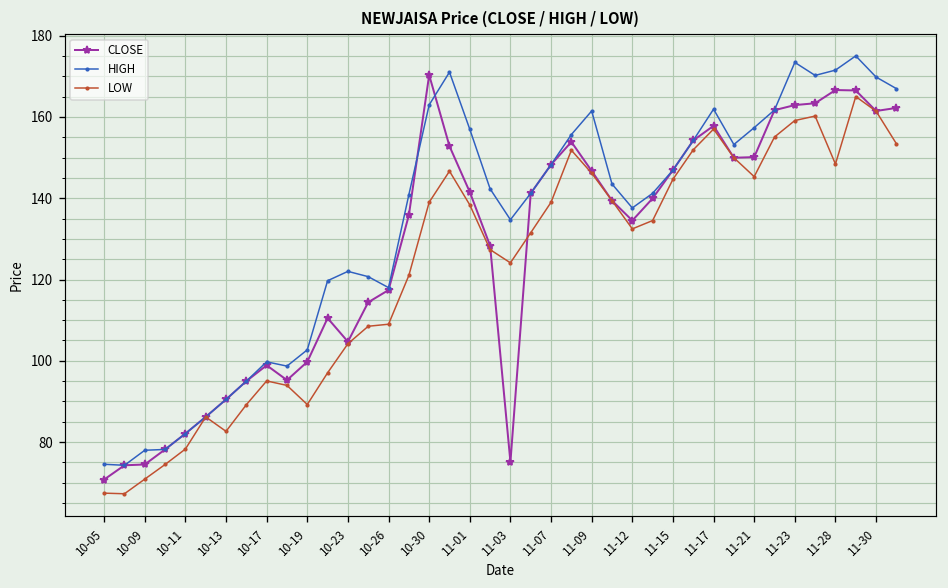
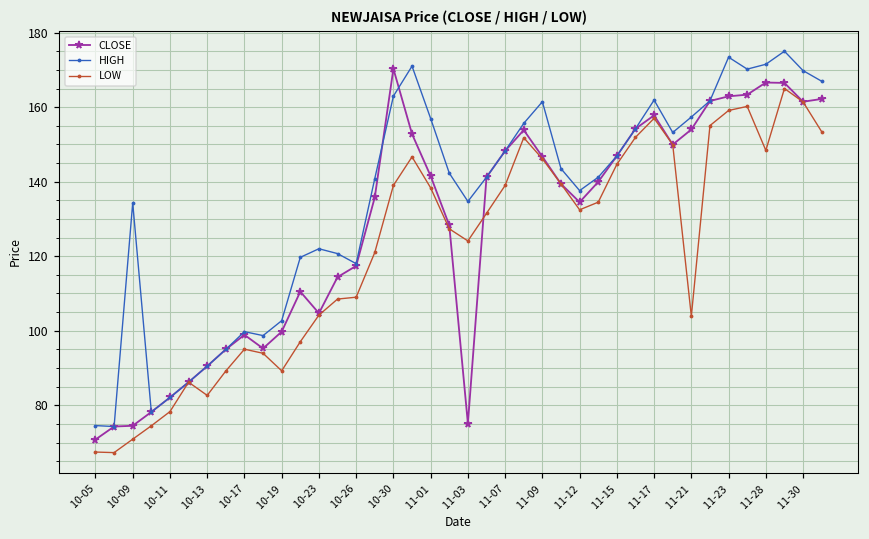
HIGH, 10-09: 78 -> 134
CLOSE, 11-21: 150 -> 154
LOW, 11-21: 145 -> 104
